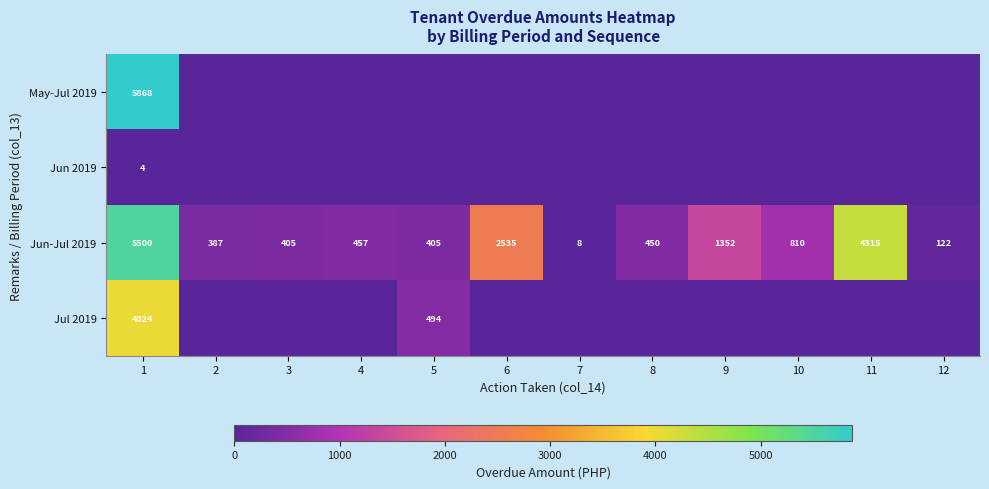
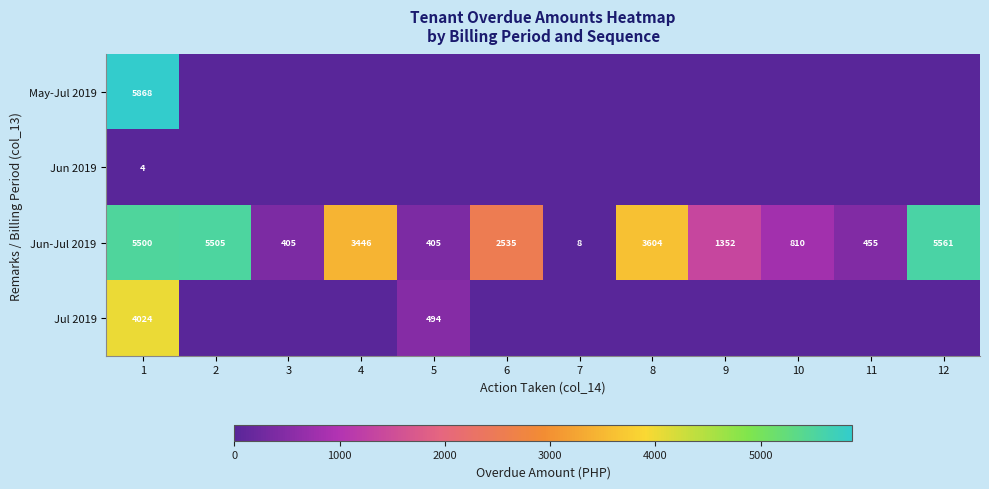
Jun-Jul 2019, 2: 387 -> 5505
Jun-Jul 2019, 4: 457 -> 3446
Jun-Jul 2019, 8: 450 -> 3604
Jun-Jul 2019, 11: 4315 -> 455
Jun-Jul 2019, 12: 122 -> 5561
